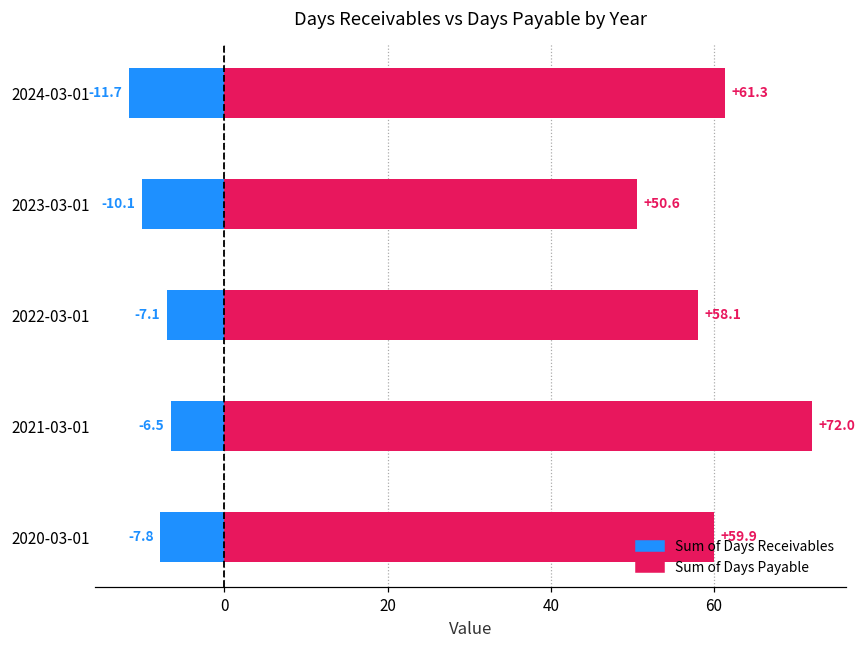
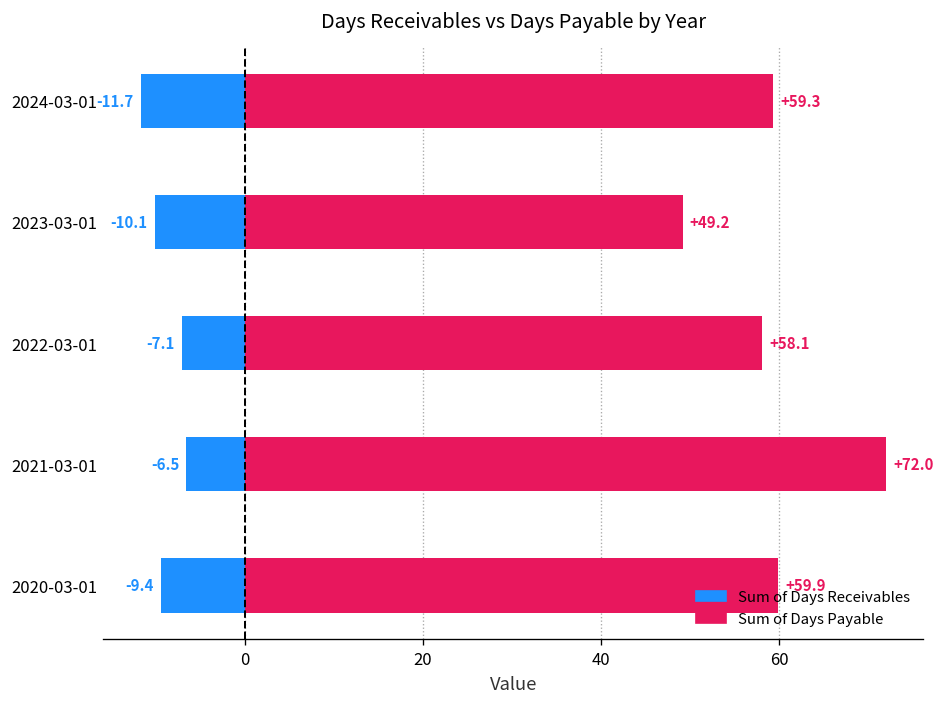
Sum of Days Payable, 2024-03-01: +61.3 -> +59.3
Sum of Days Payable, 2023-03-01: +50.6 -> +49.2
Sum of Days Receivables, 2020-03-01: -7.8 -> -9.4
